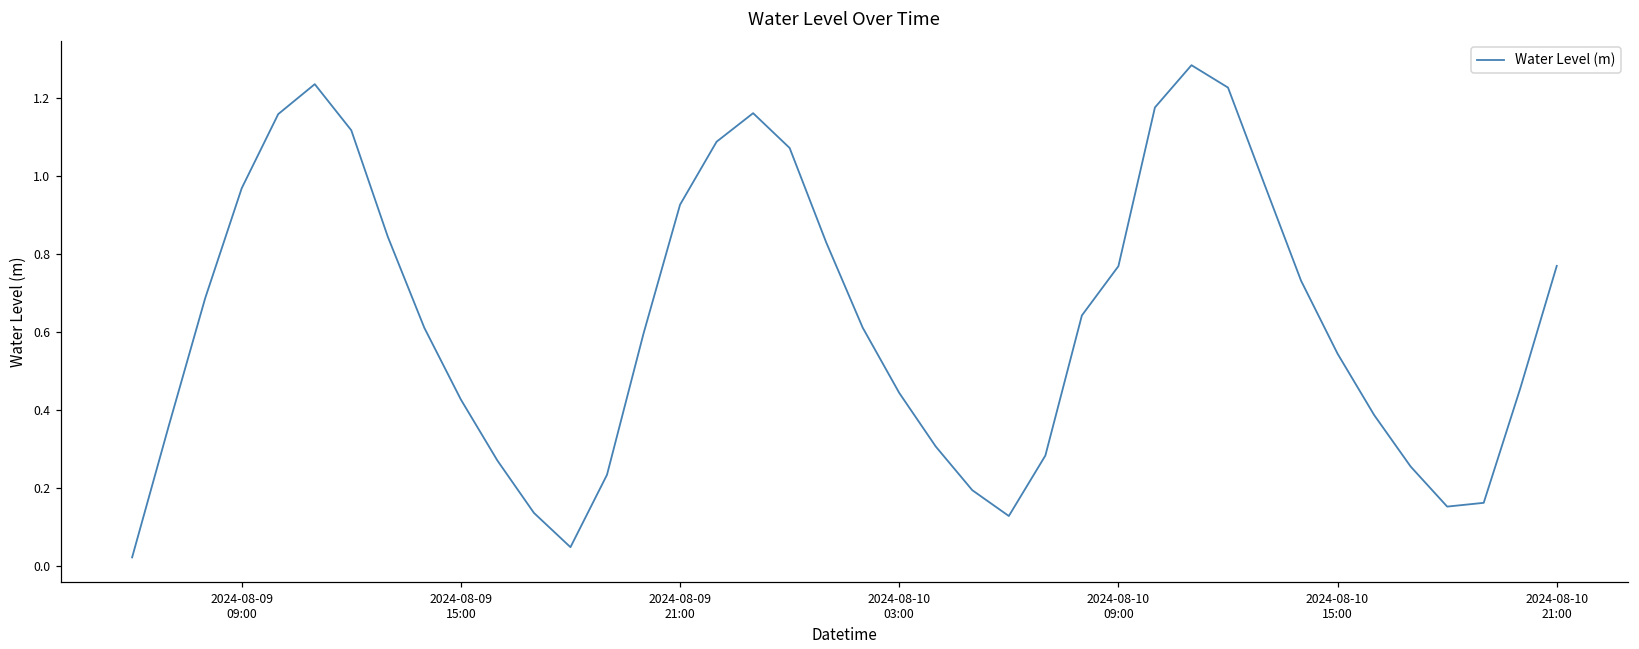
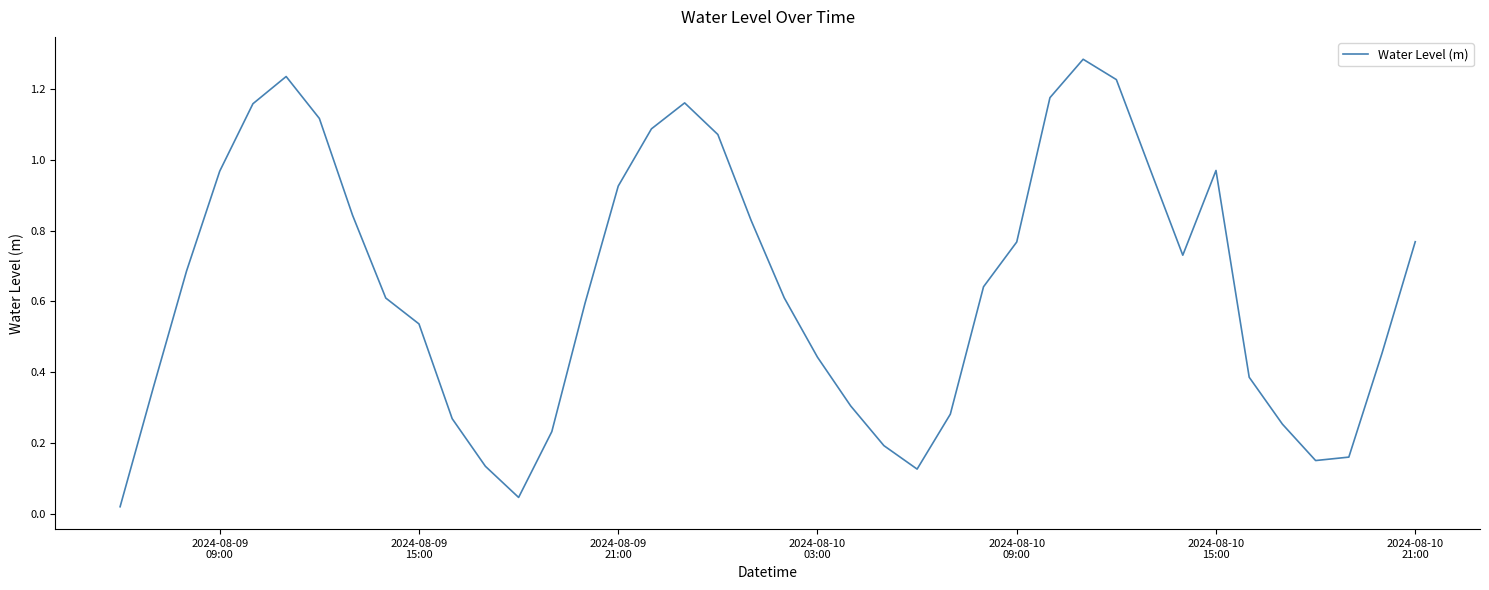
2024-08-09 15:00: 0.43 -> 0.54
2024-08-10 15:00: 0.54 -> 0.97
